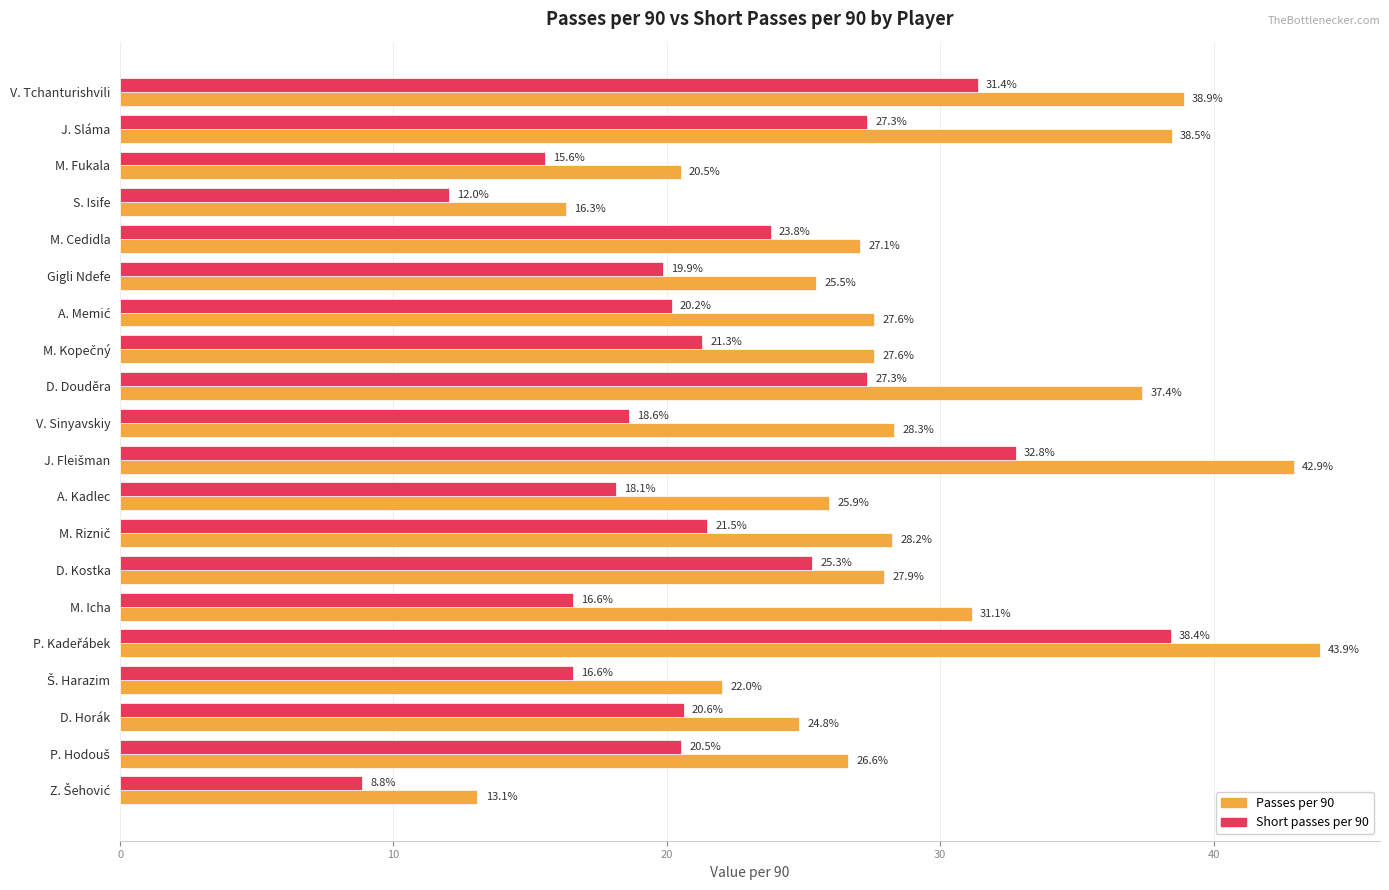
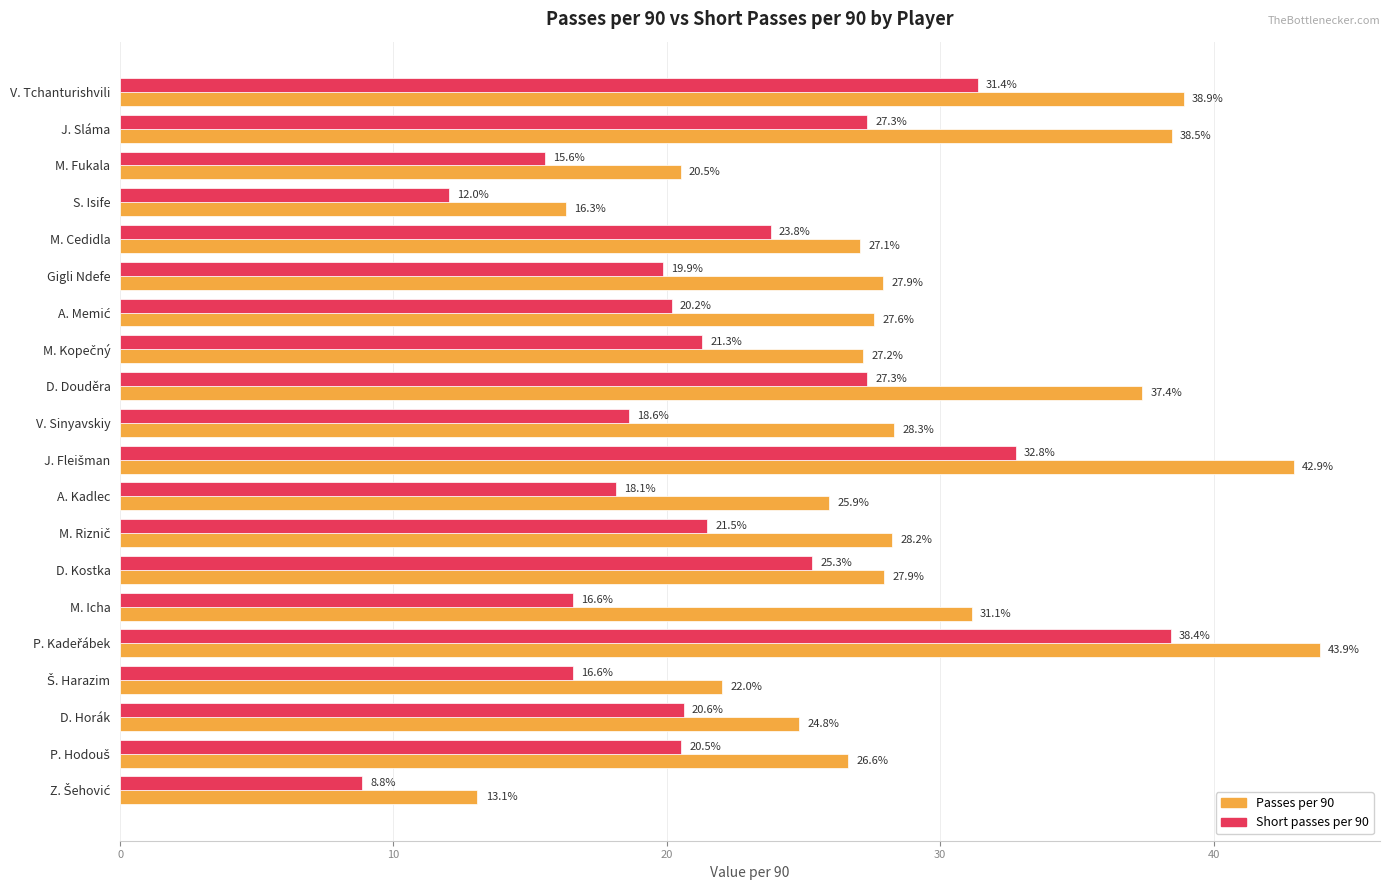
Passes per 90, Gigli Ndefe: 25.5% -> 27.9%
Passes per 90, M. Kopečný: 27.6% -> 27.2%
